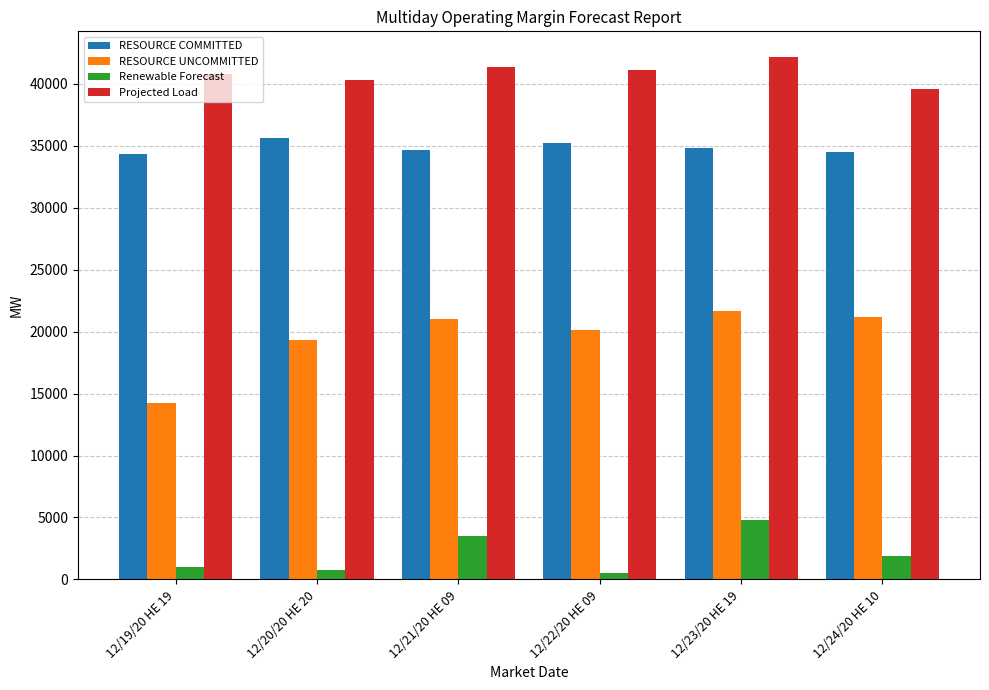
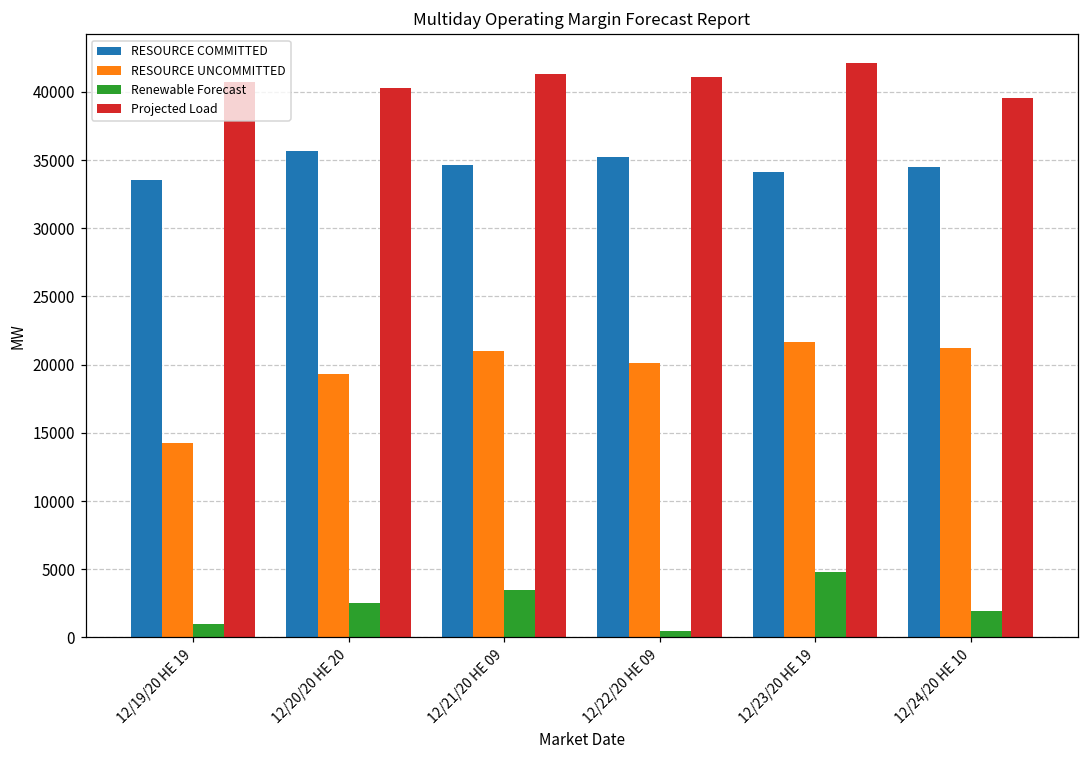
RESOURCE COMMITTED, 12/19/20 HE 19: 34400 -> 33600
Renewable Forecast, 12/20/20 HE 20: 700 -> 2500
RESOURCE COMMITTED, 12/23/20 HE 19: 34800 -> 34100
